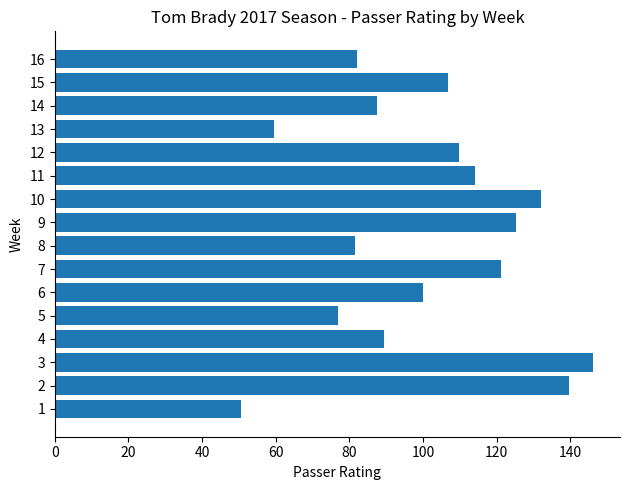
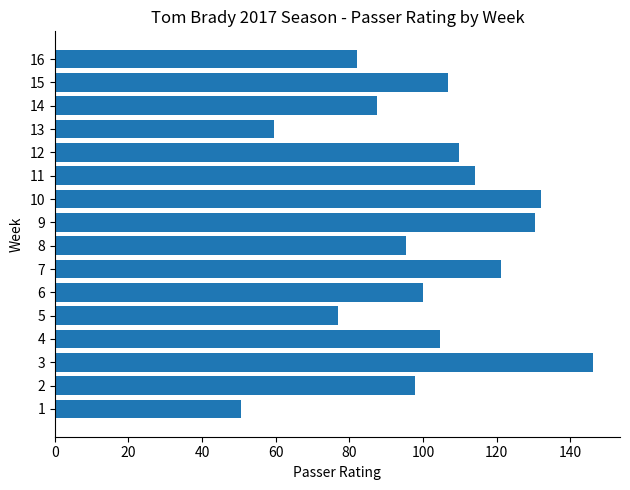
9: 125 -> 130
8: 82 -> 95
4: 89 -> 105
2: 140 -> 98
